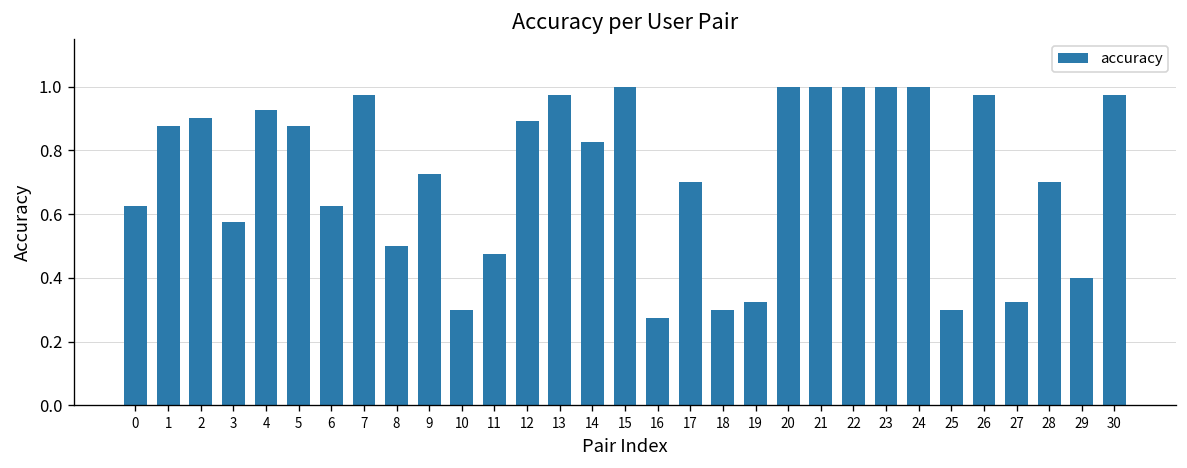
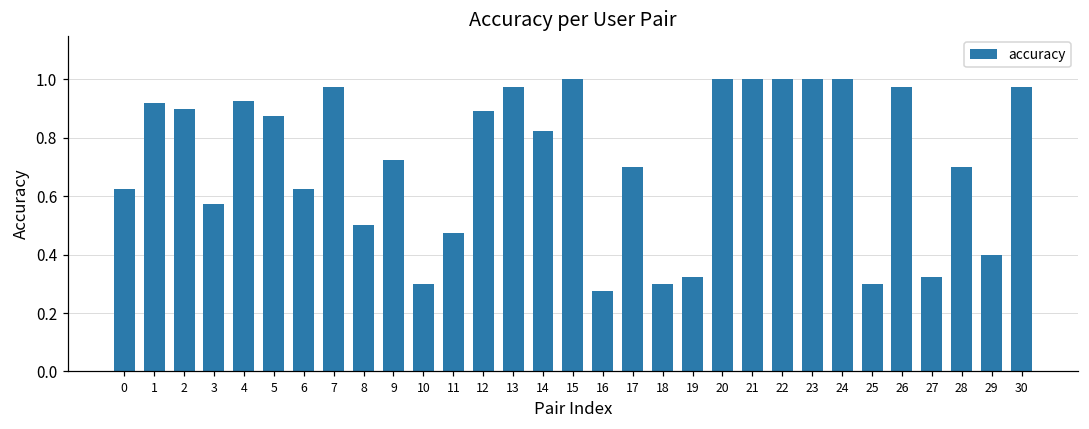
1: 0.88 -> 0.92
